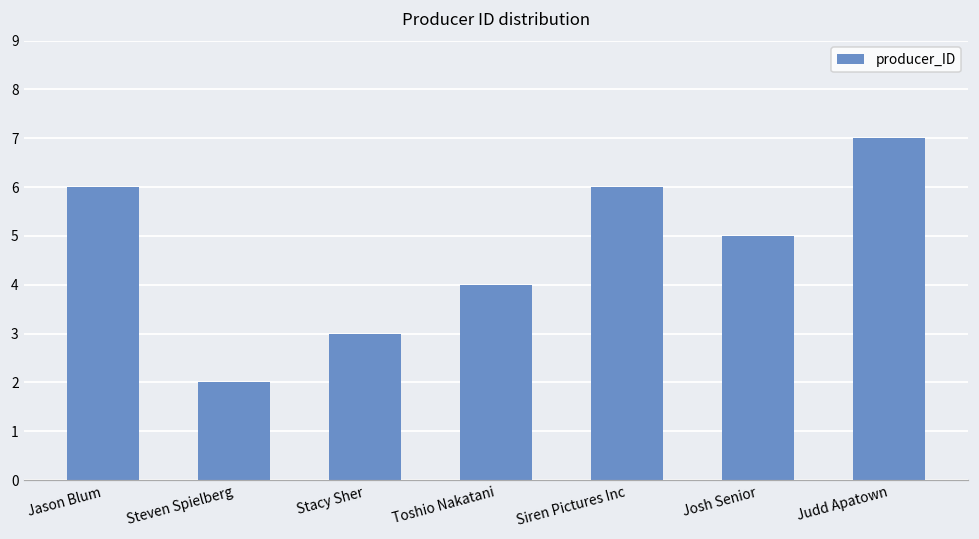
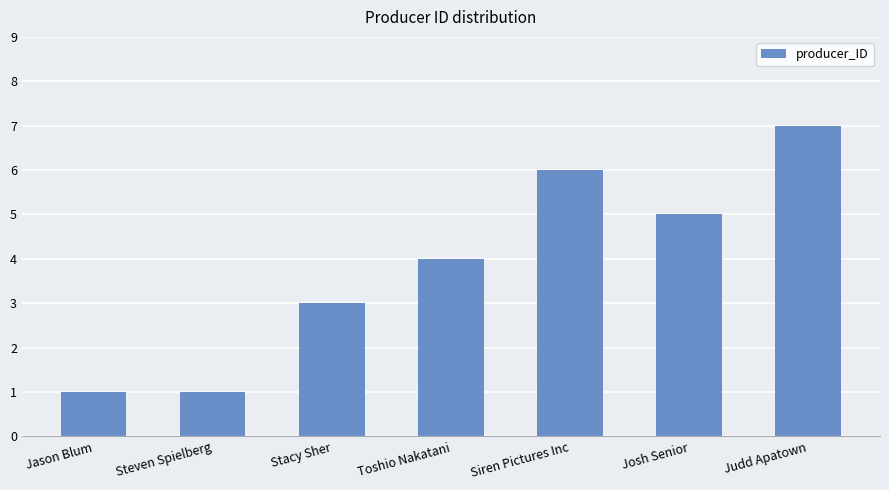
Jason Blum: 6 -> 1
Steven Spielberg: 2 -> 1
